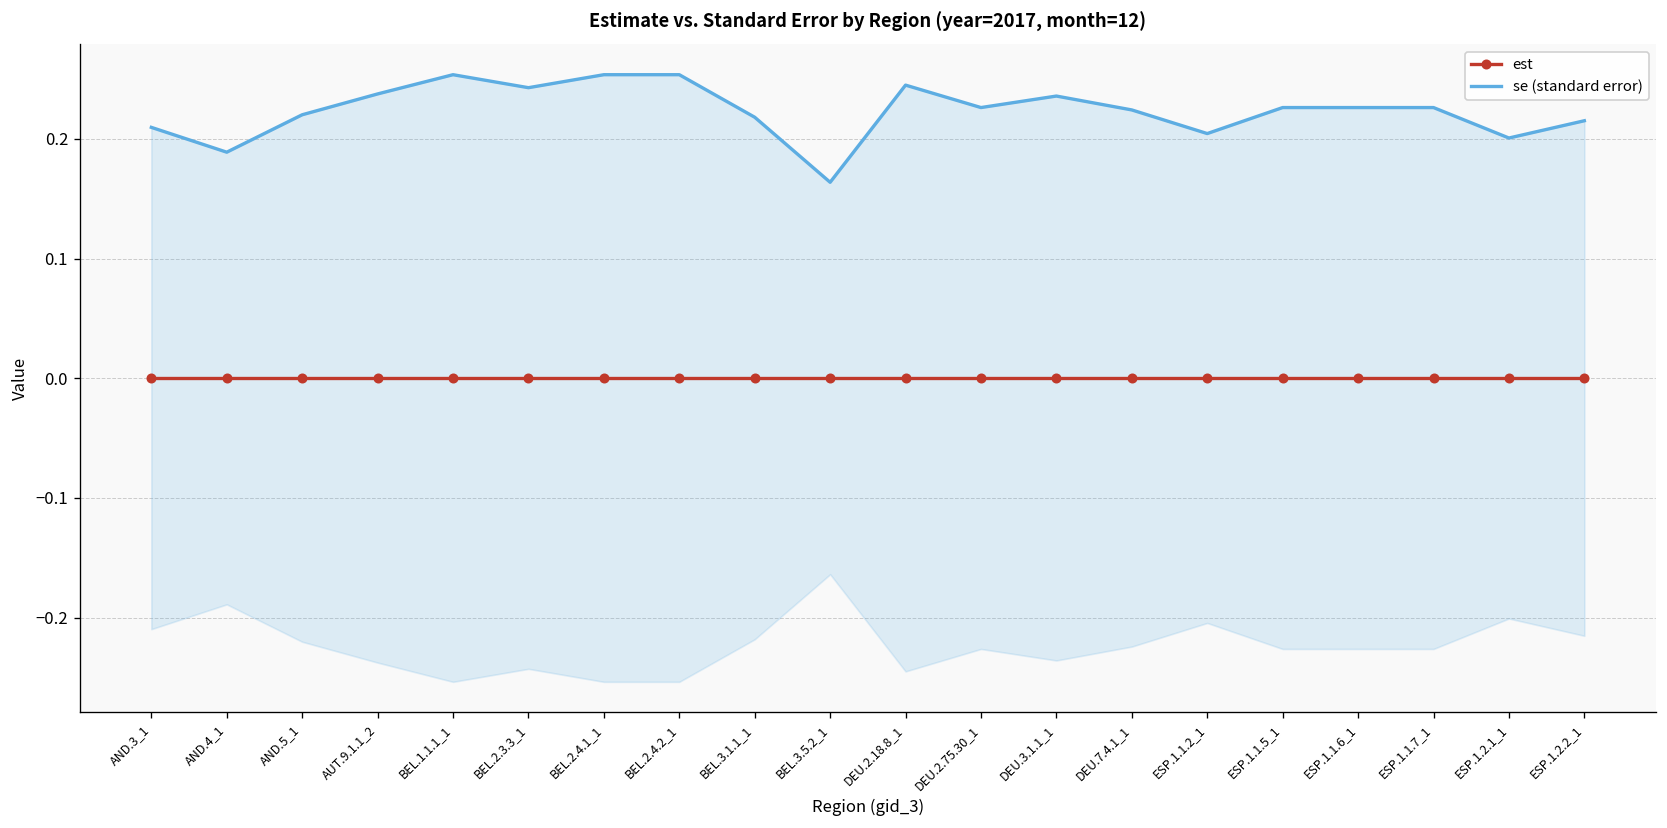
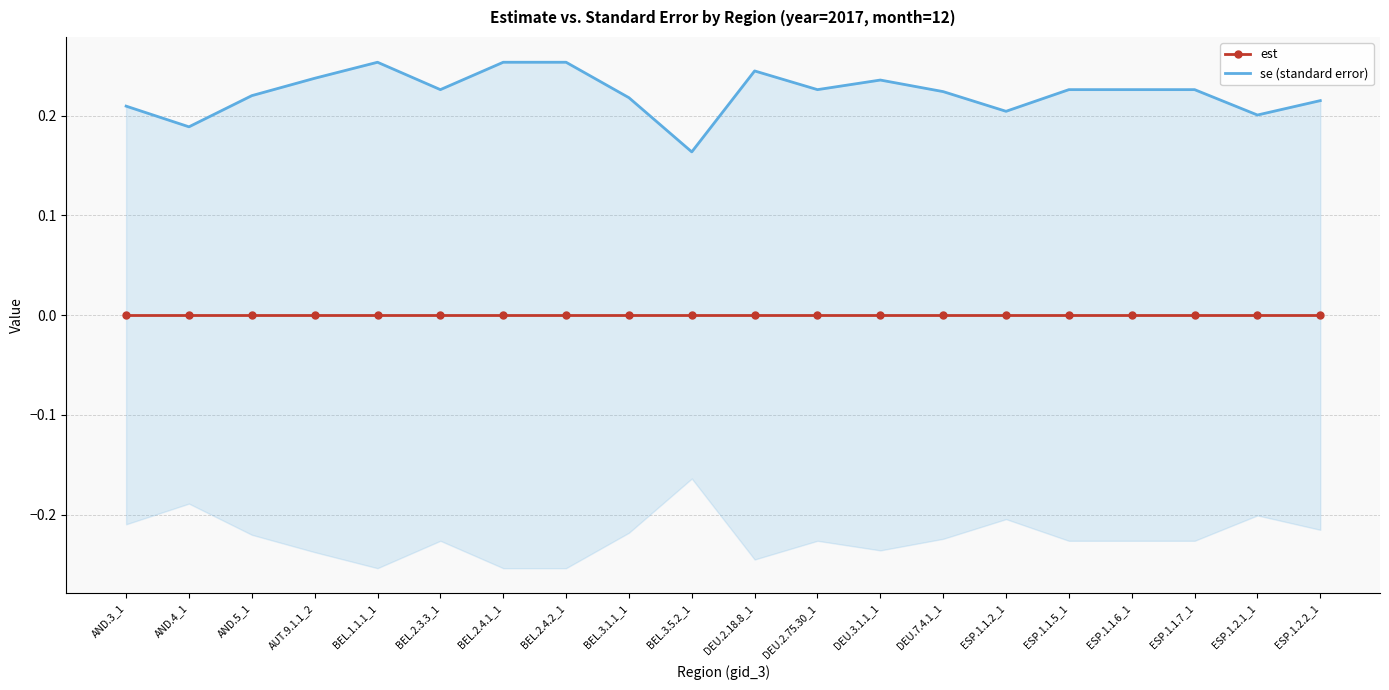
se (standard error), BEL.2.3.3_1: 0.24 -> 0.23
